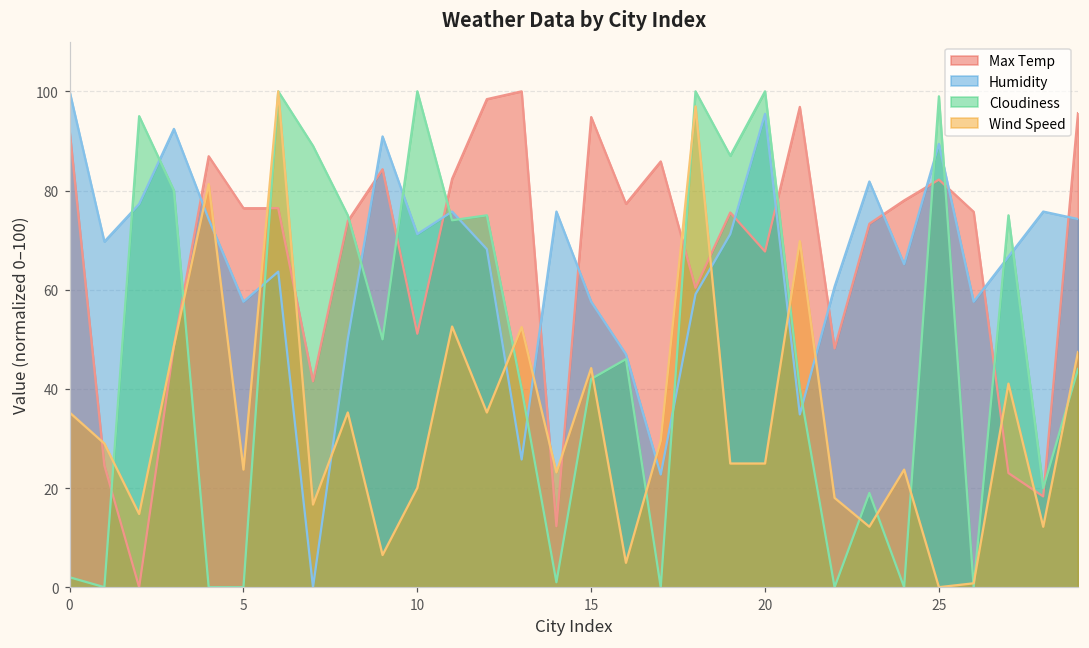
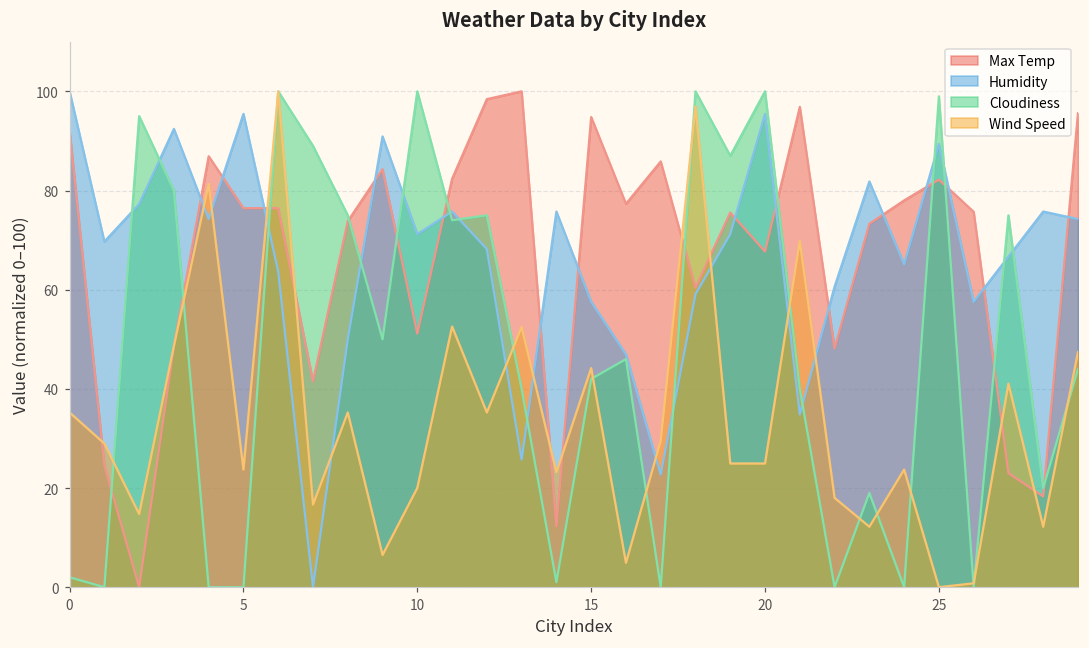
Humidity, 5: 58 -> 95
